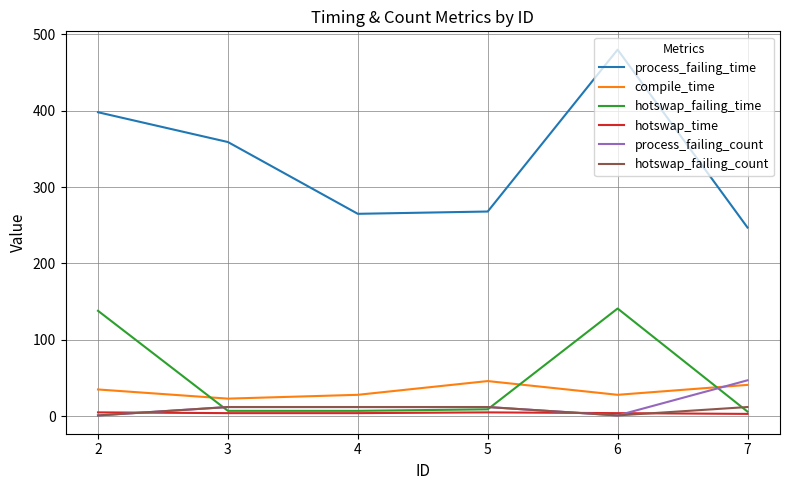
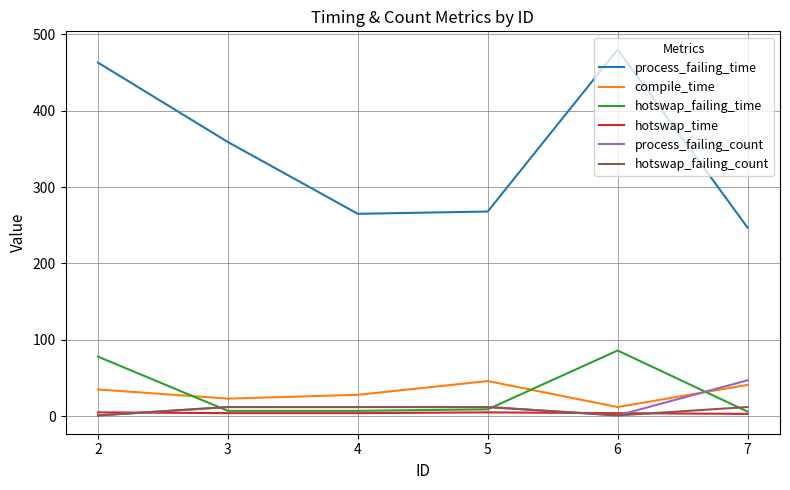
process_failing_time, 2: 400 -> 460
hotswap_failing_time, 2: 140 -> 80
compile_time, 6: 30 -> 10
hotswap_failing_time, 6: 140 -> 90
